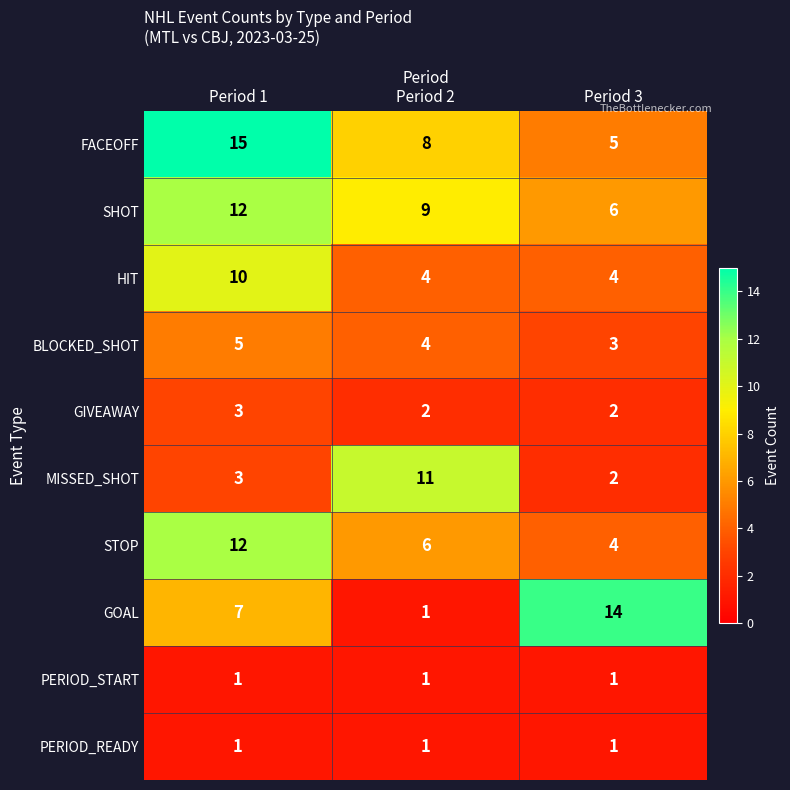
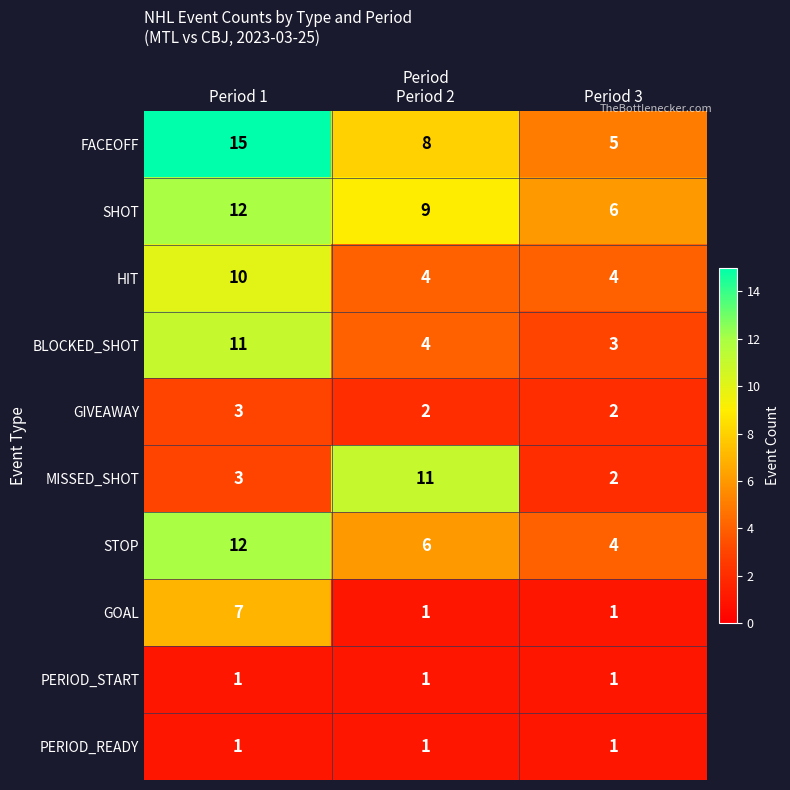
BLOCKED_SHOT, Period 1: 5 -> 11
GOAL, Period 3: 14 -> 1
